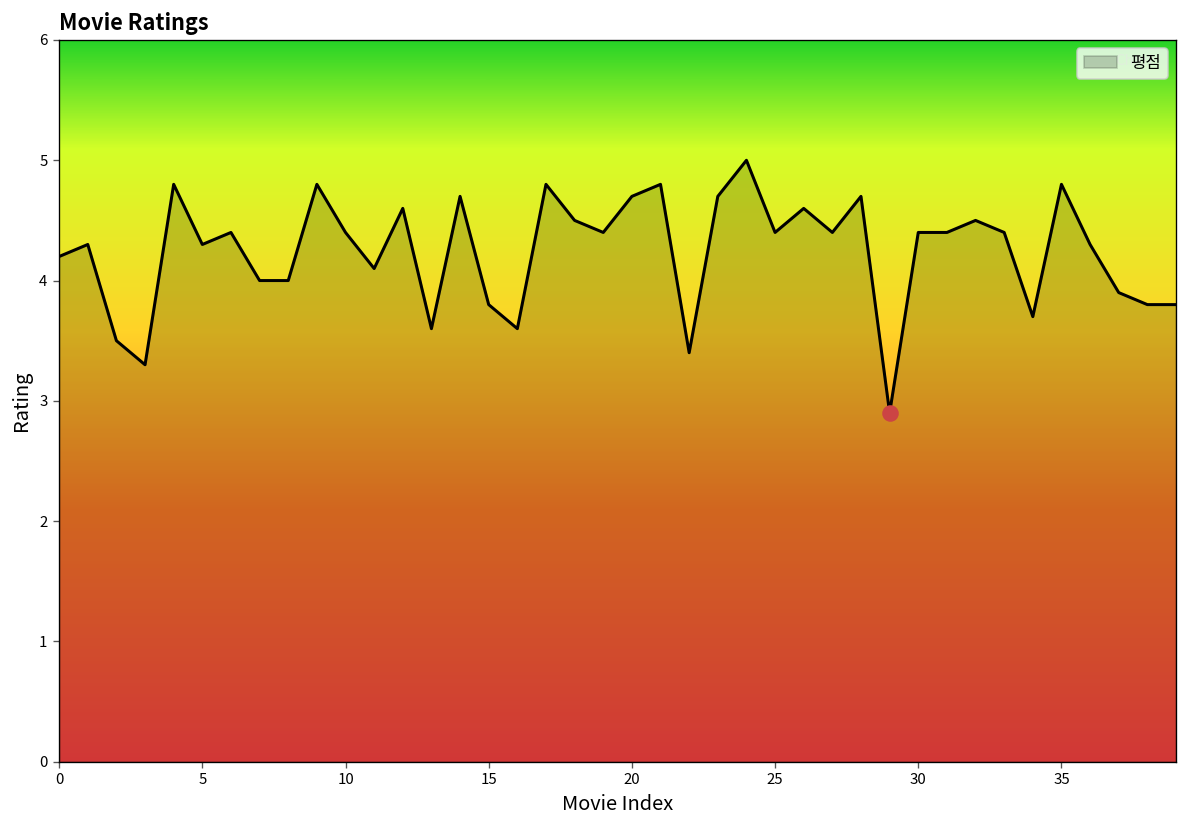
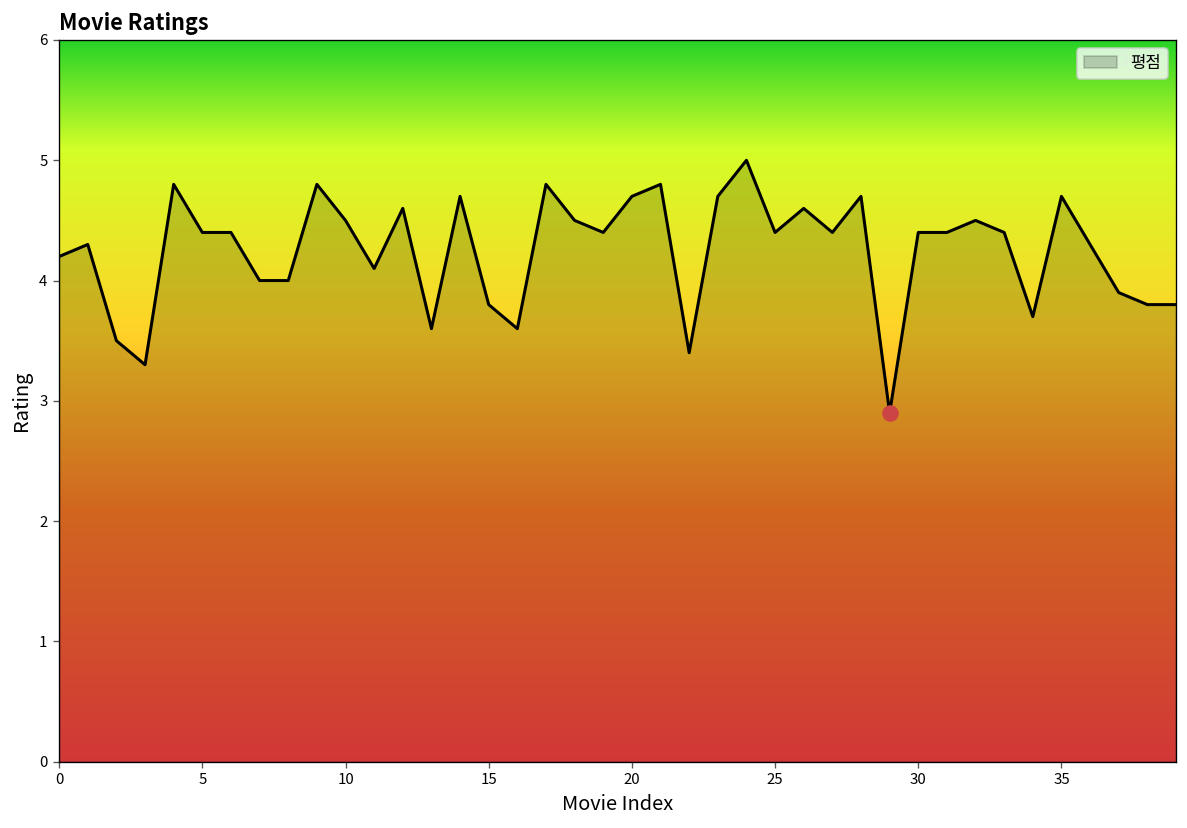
평점, 5: 4.3 -> 4.4
평점, 10: 4.4 -> 4.5
평점, 35: 4.8 -> 4.7
